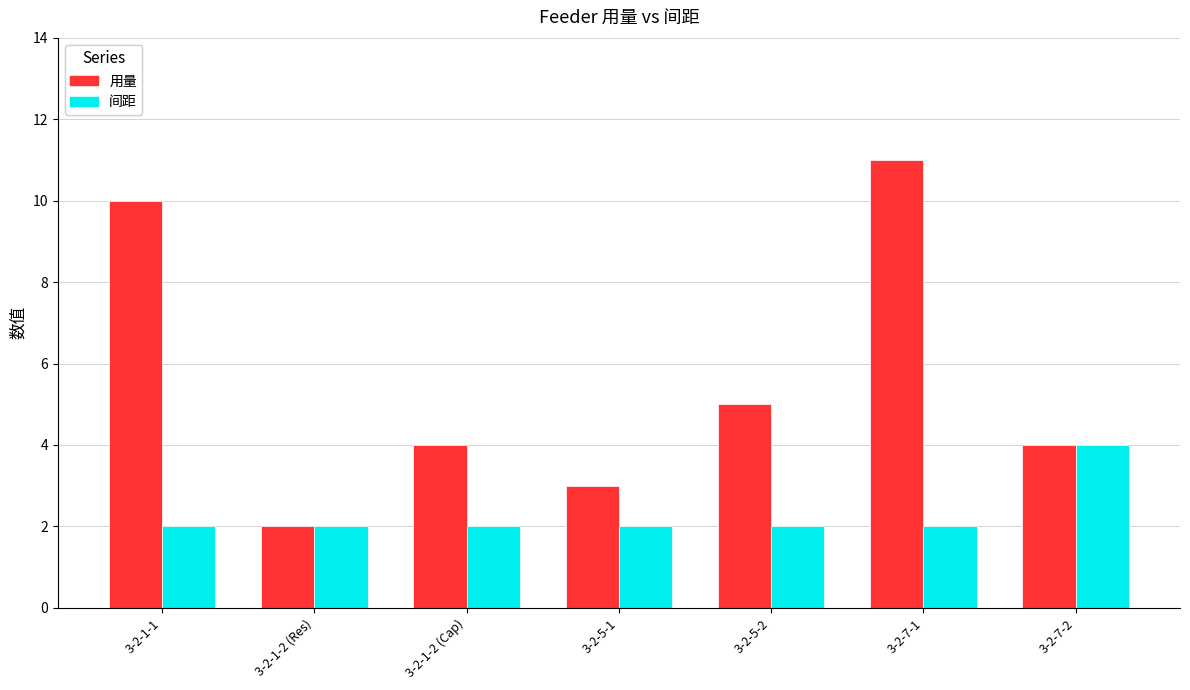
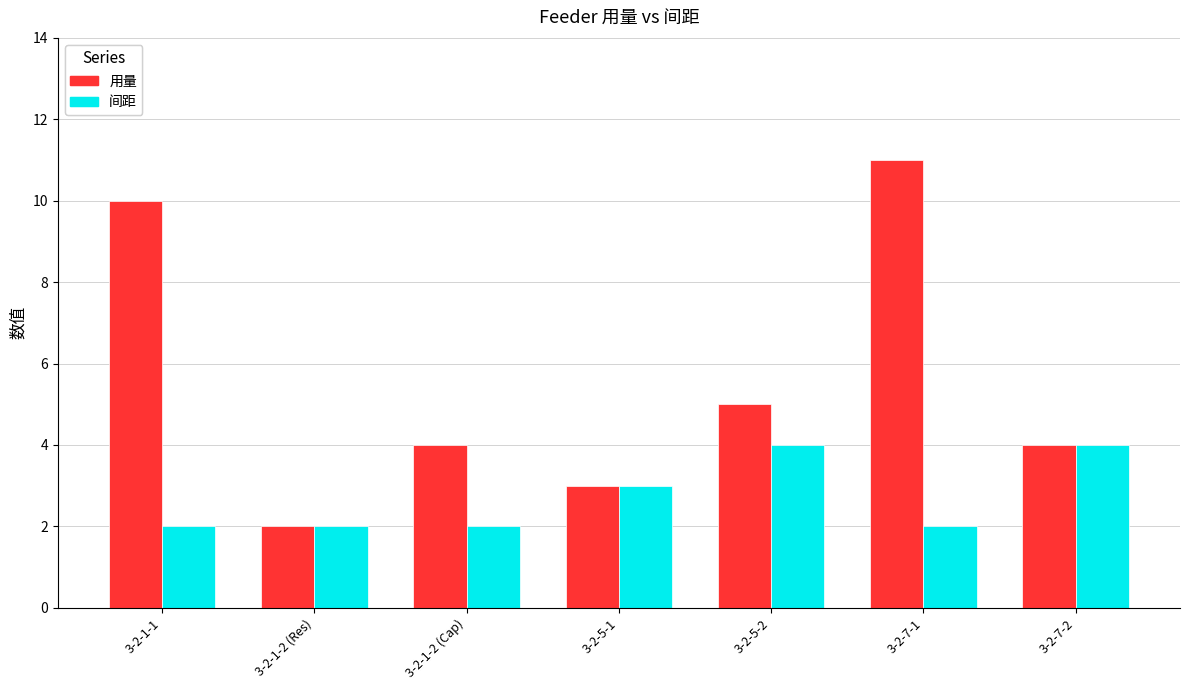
间距, 3-2-5-1: 2 -> 3
间距, 3-2-5-2: 2 -> 4
